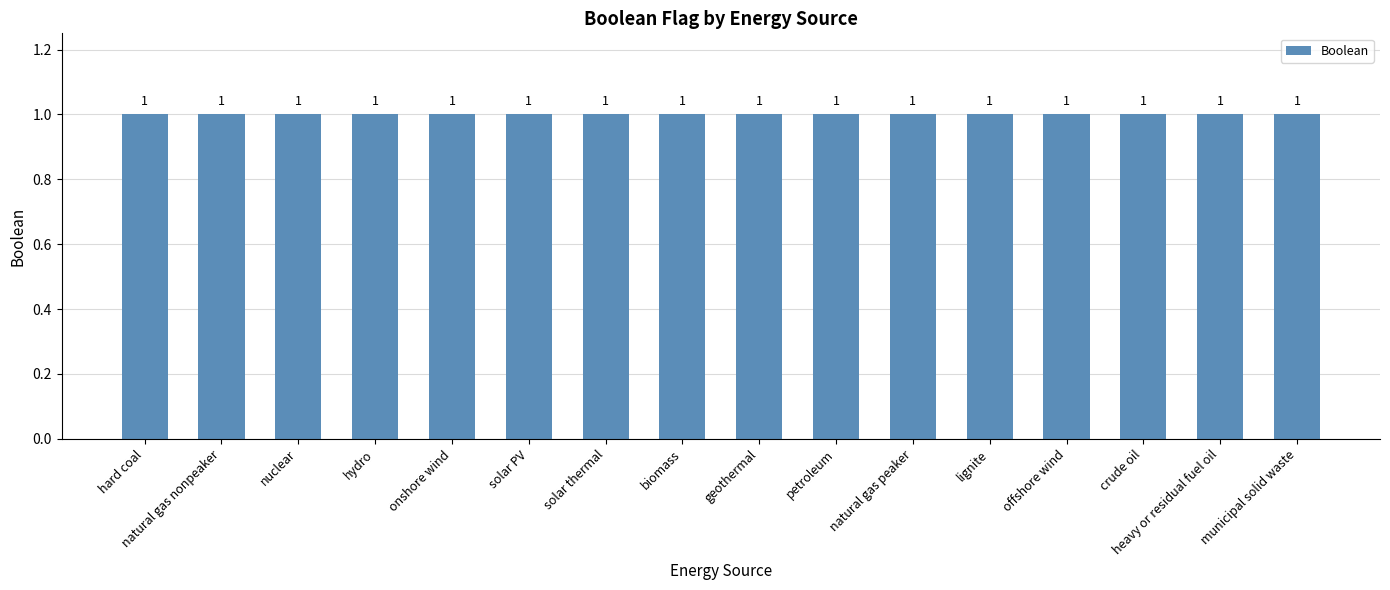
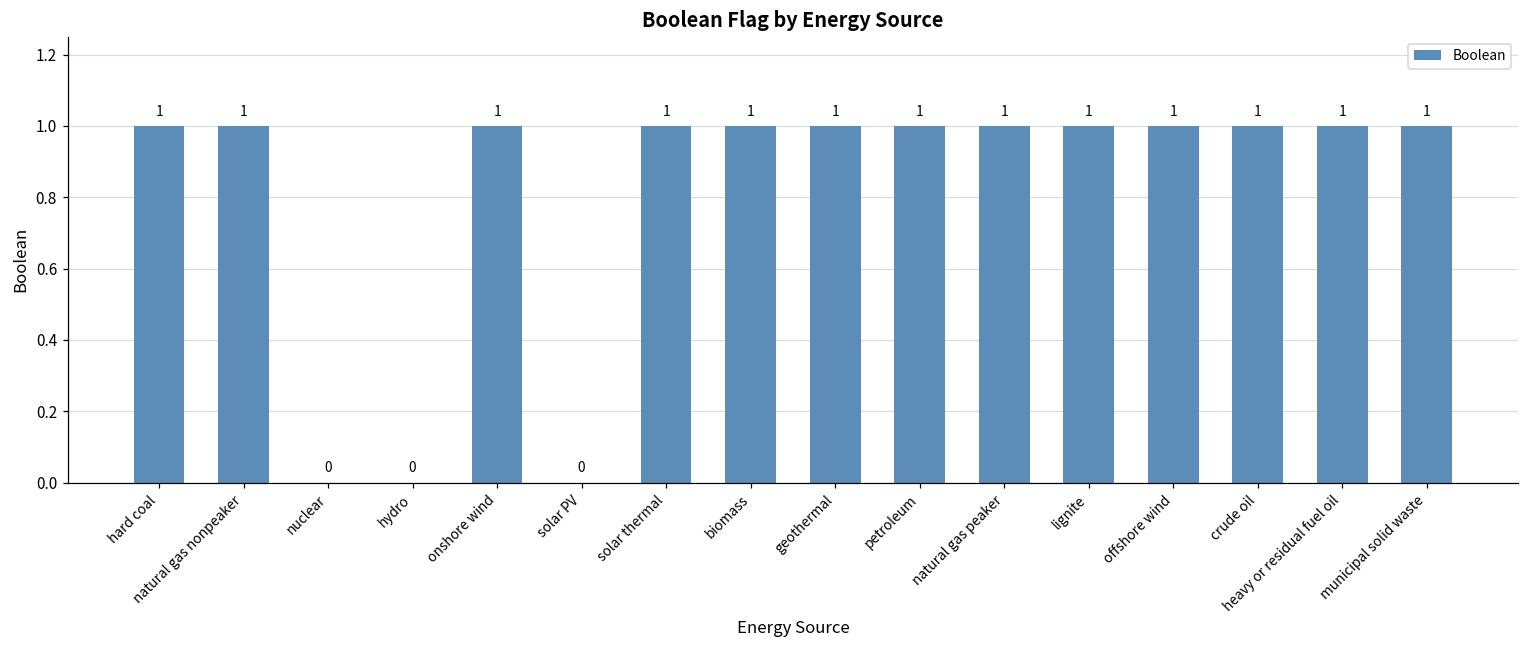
nuclear: 1 -> 0
hydro: 1 -> 0
solar PV: 1 -> 0
